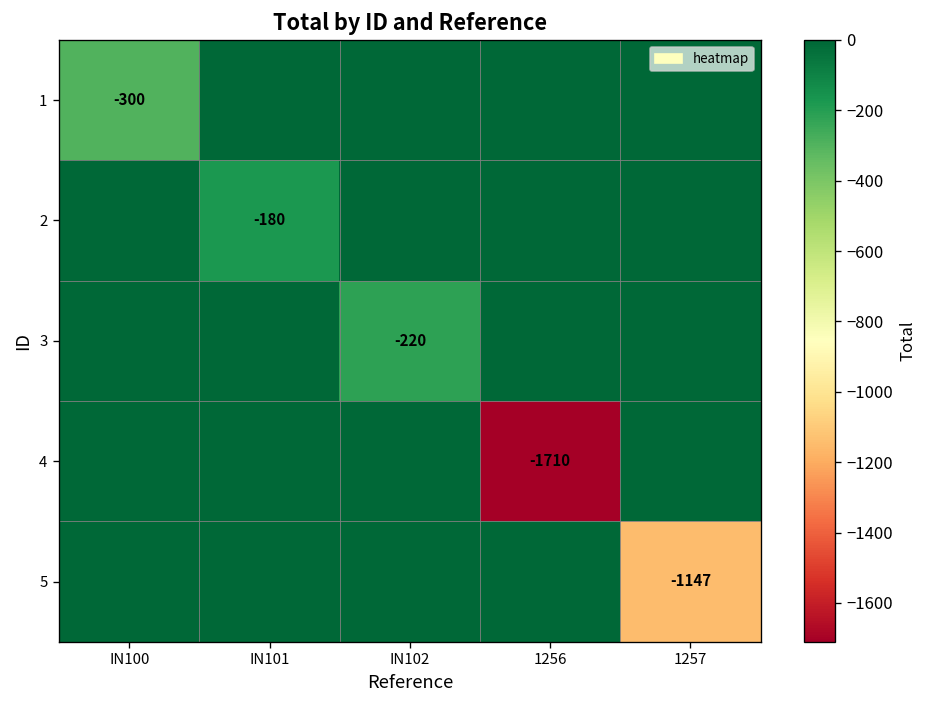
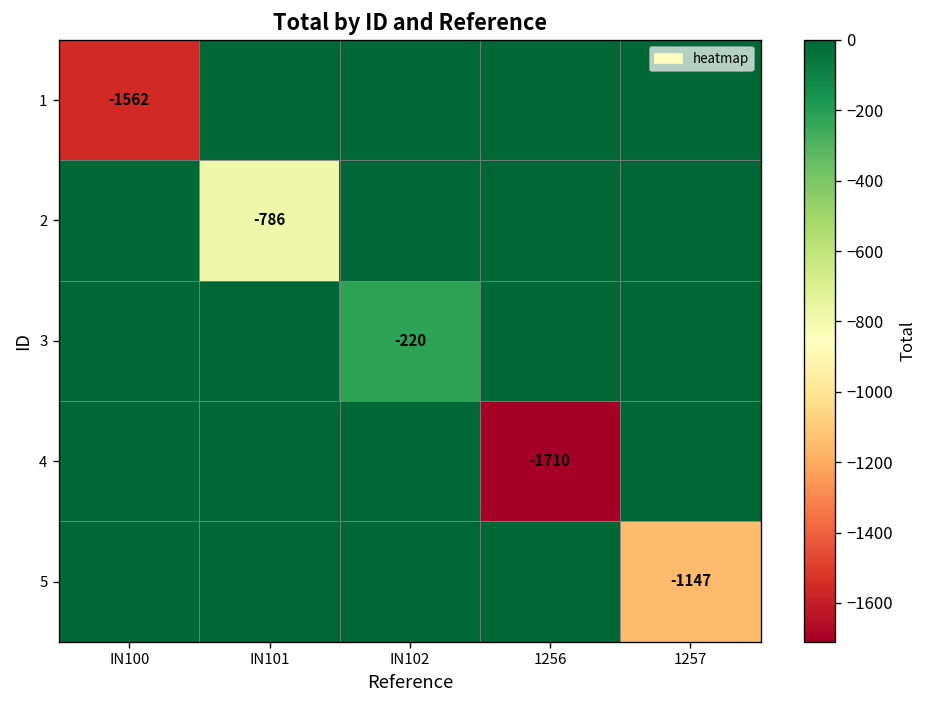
1, IN100: -300 -> -1562
2, IN101: -180 -> -786
